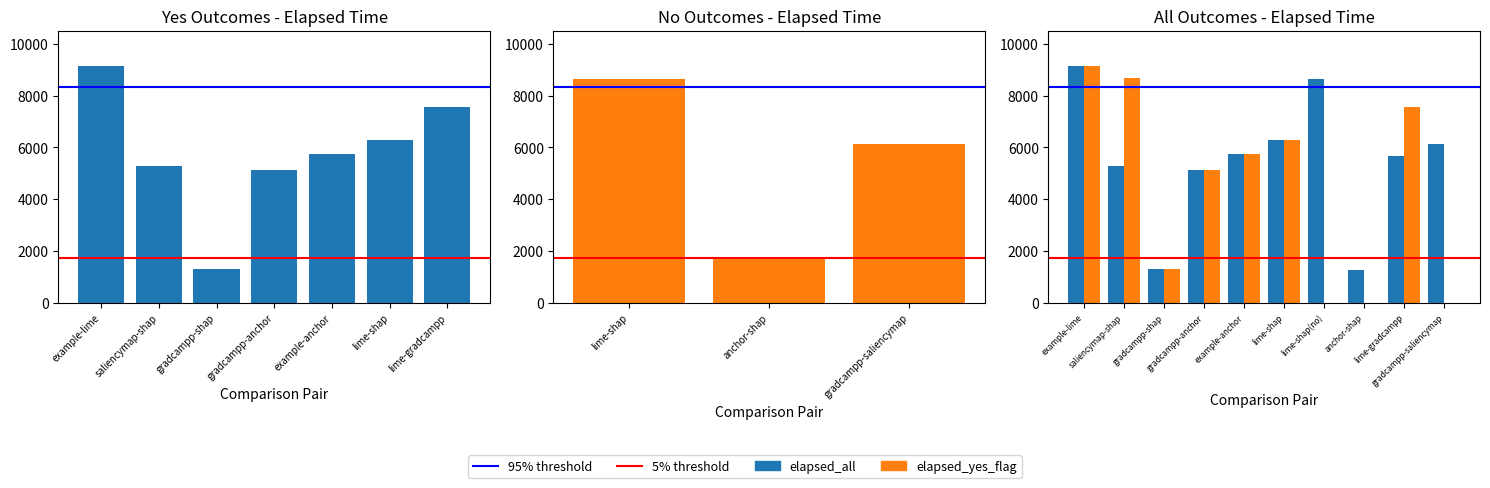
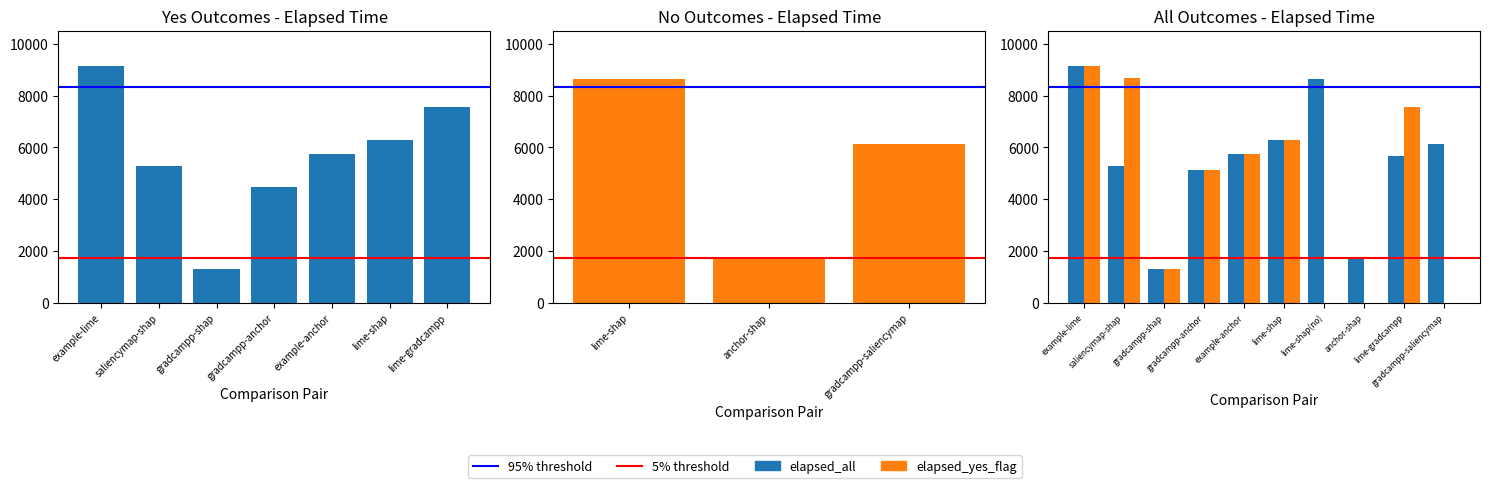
Yes Outcomes - Elapsed Time, gradcampp-anchor: 5100 -> 4500
All Outcomes - Elapsed Time, elapsed_all, anchor-shap: 1300 -> 1700
